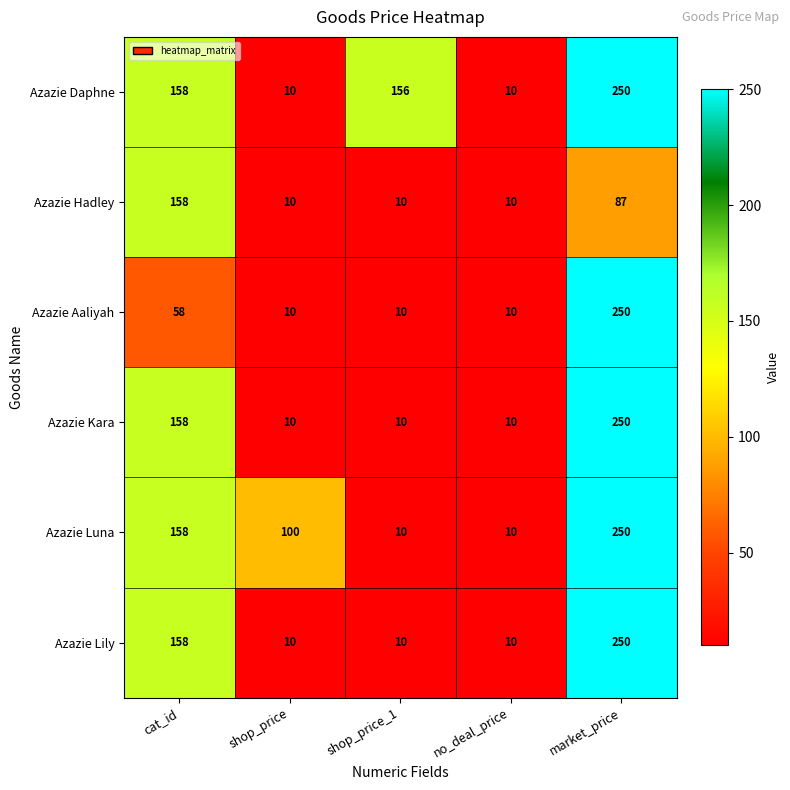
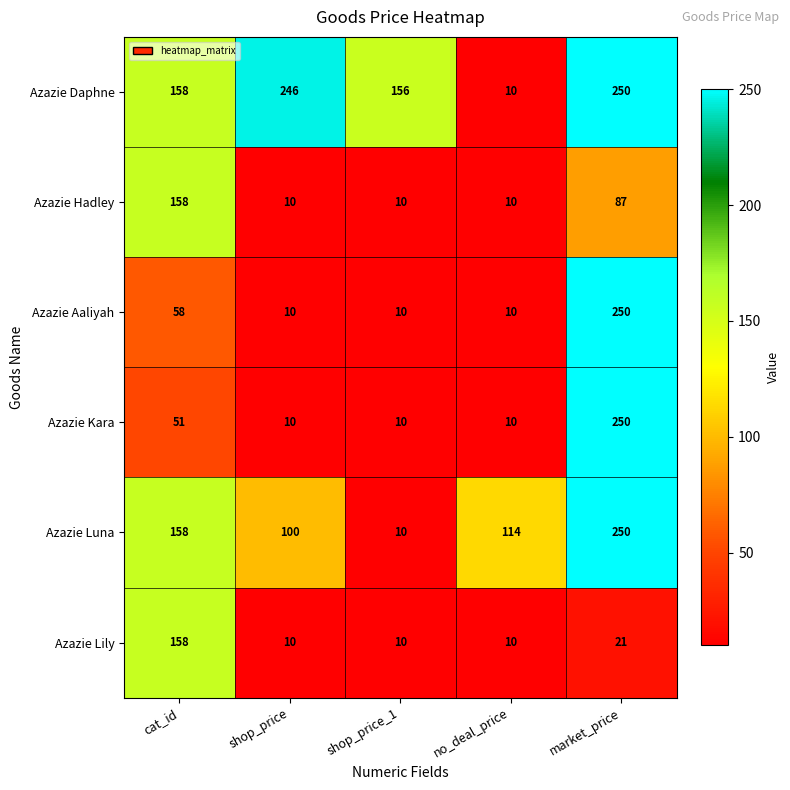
Azazie Daphne, shop_price: 10 -> 246
Azazie Kara, cat_id: 158 -> 51
Azazie Luna, no_deal_price: 10 -> 114
Azazie Lily, market_price: 250 -> 21
